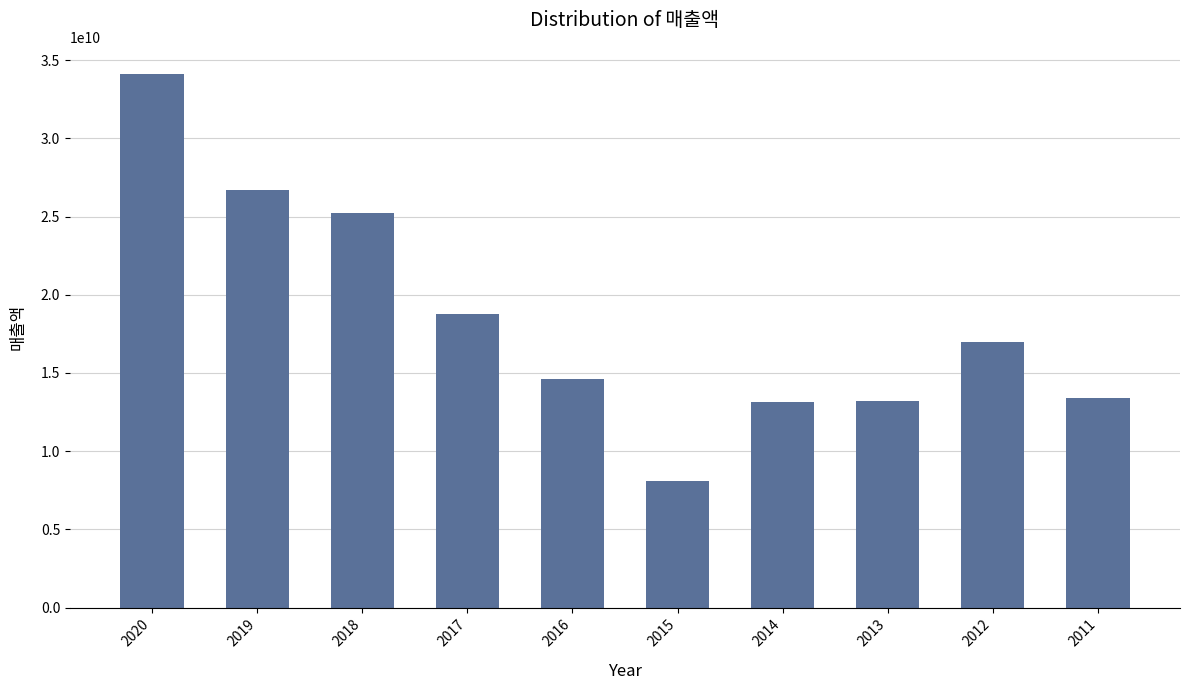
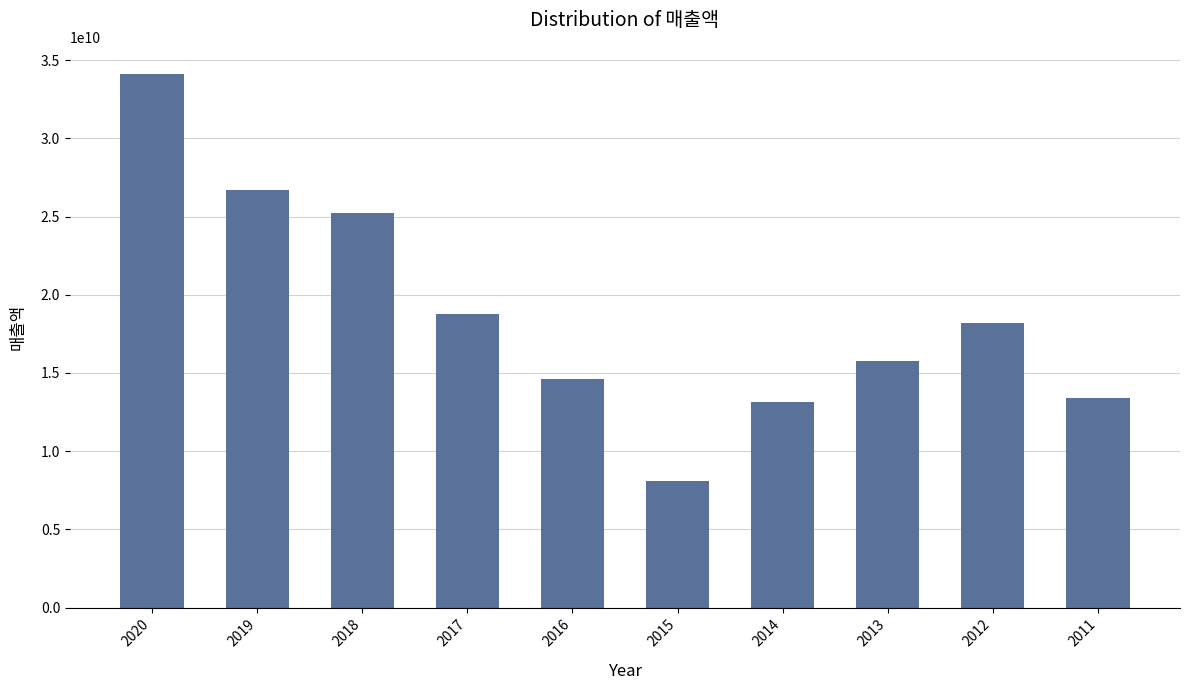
2013: 13200000000 -> 15700000000
2012: 17000000000 -> 18200000000
